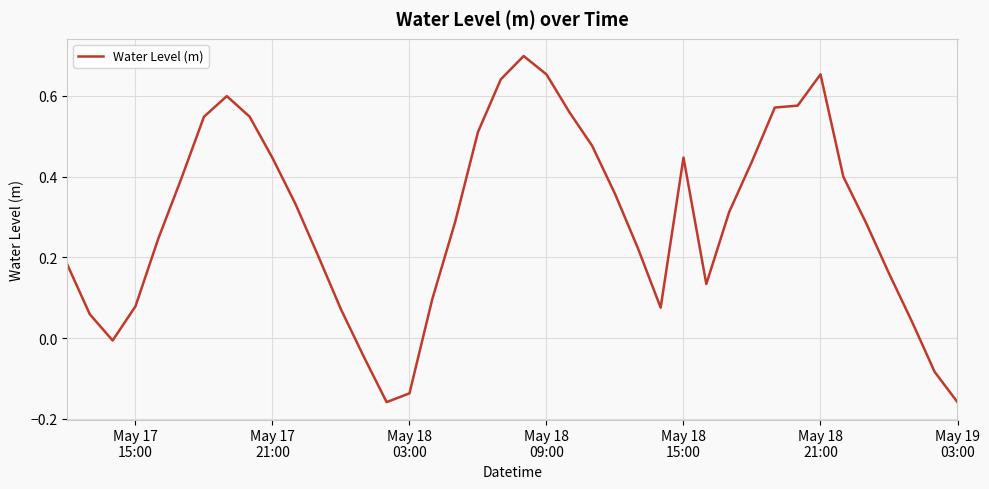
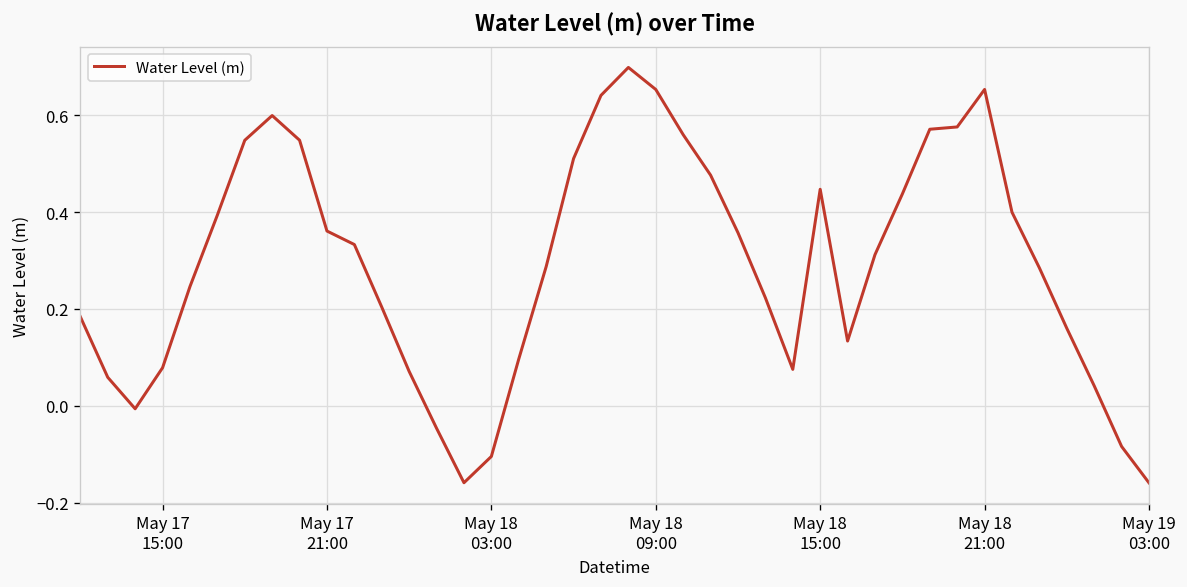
May 17 21:00: 0.45 -> 0.36
May 18 03:00: -0.14 -> -0.10
